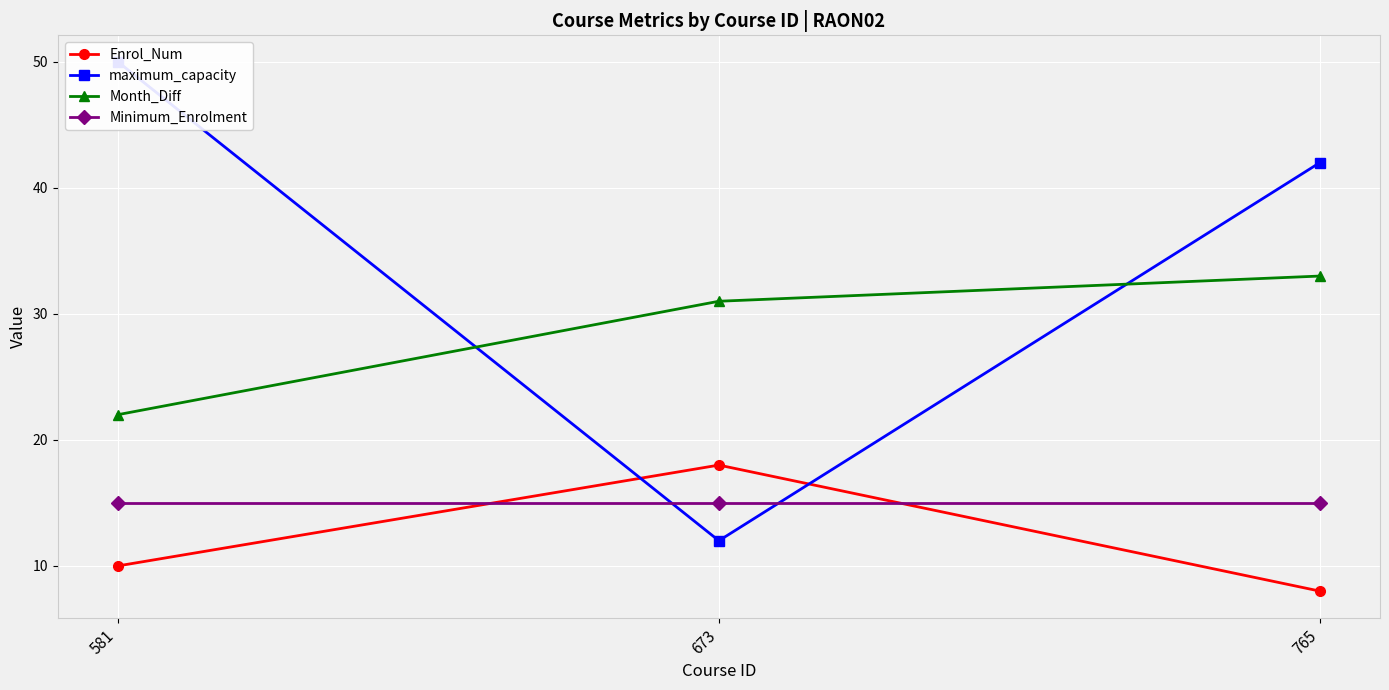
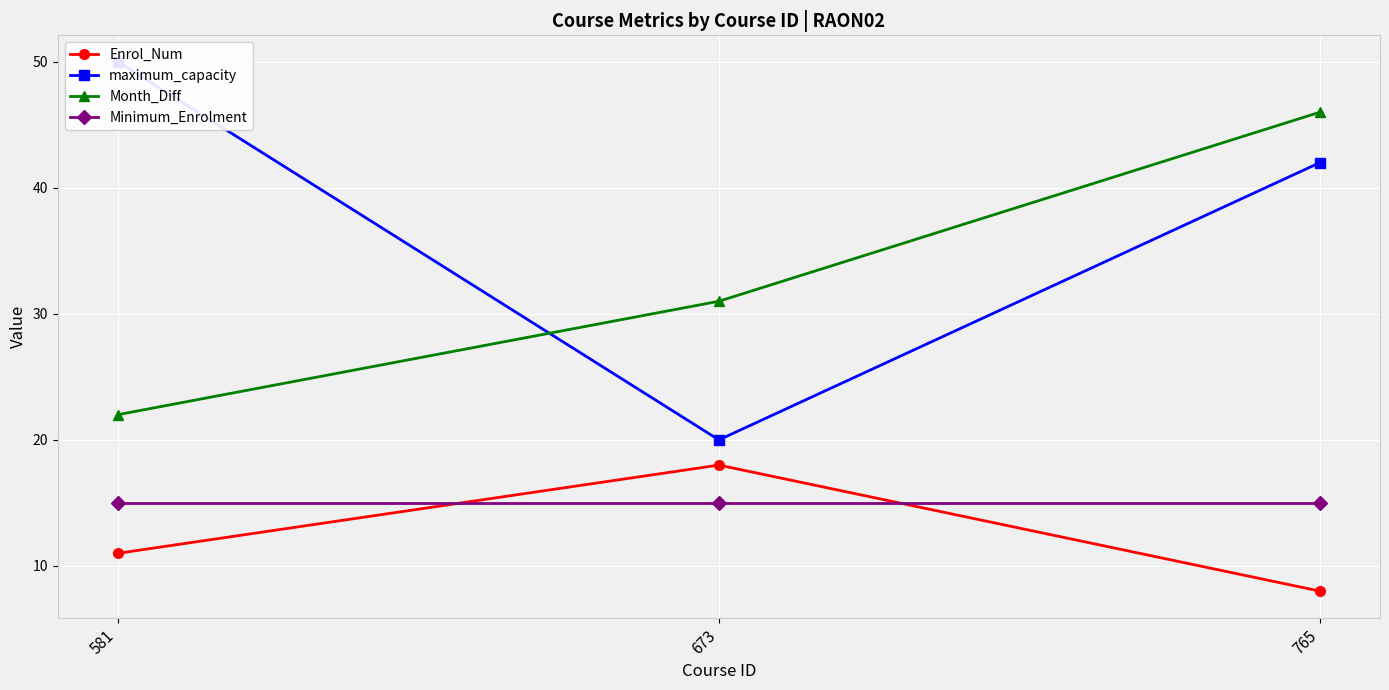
Enrol_Num, 581: 10 -> 11
maximum_capacity, 673: 12 -> 20
Month_Diff, 765: 33 -> 46
